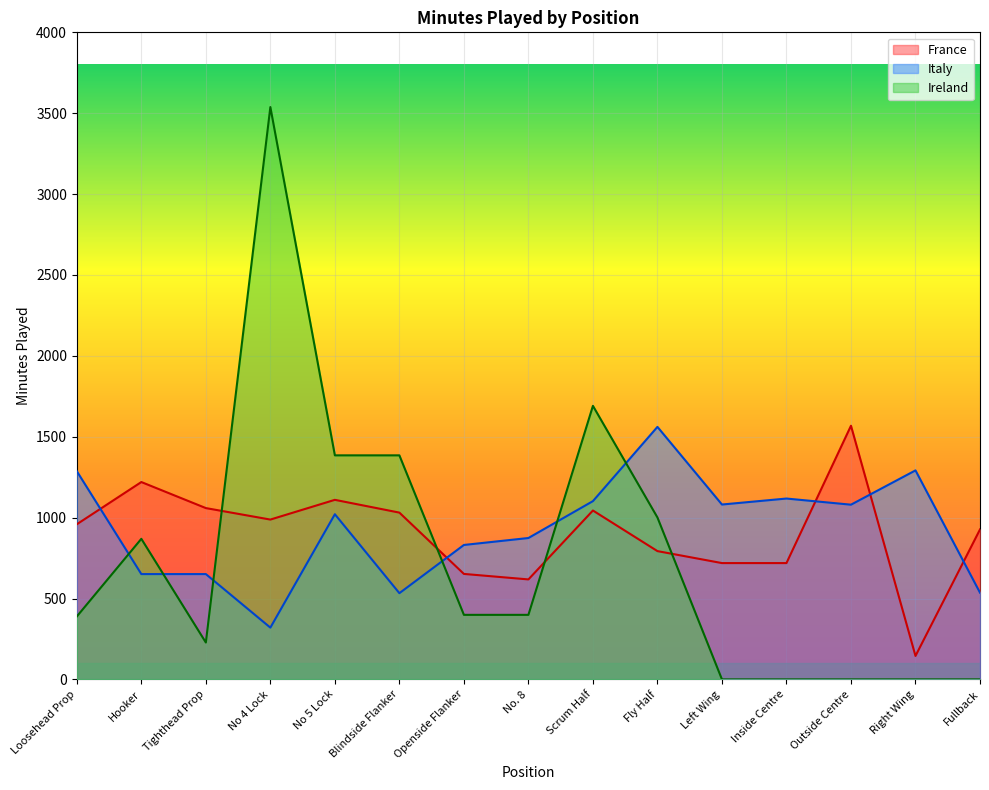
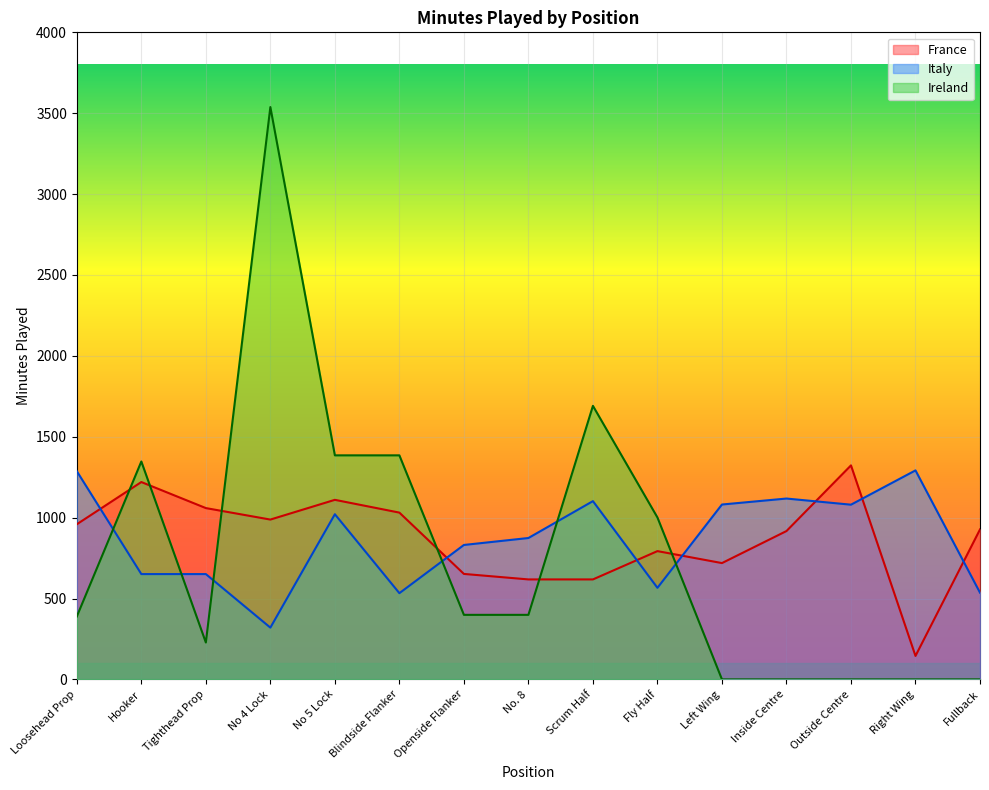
Ireland, Hooker: 870 -> 1350
France, Scrum Half: 1040 -> 620
Italy, Fly Half: 1560 -> 570
France, Inside Centre: 720 -> 920
France, Outside Centre: 1570 -> 1320
